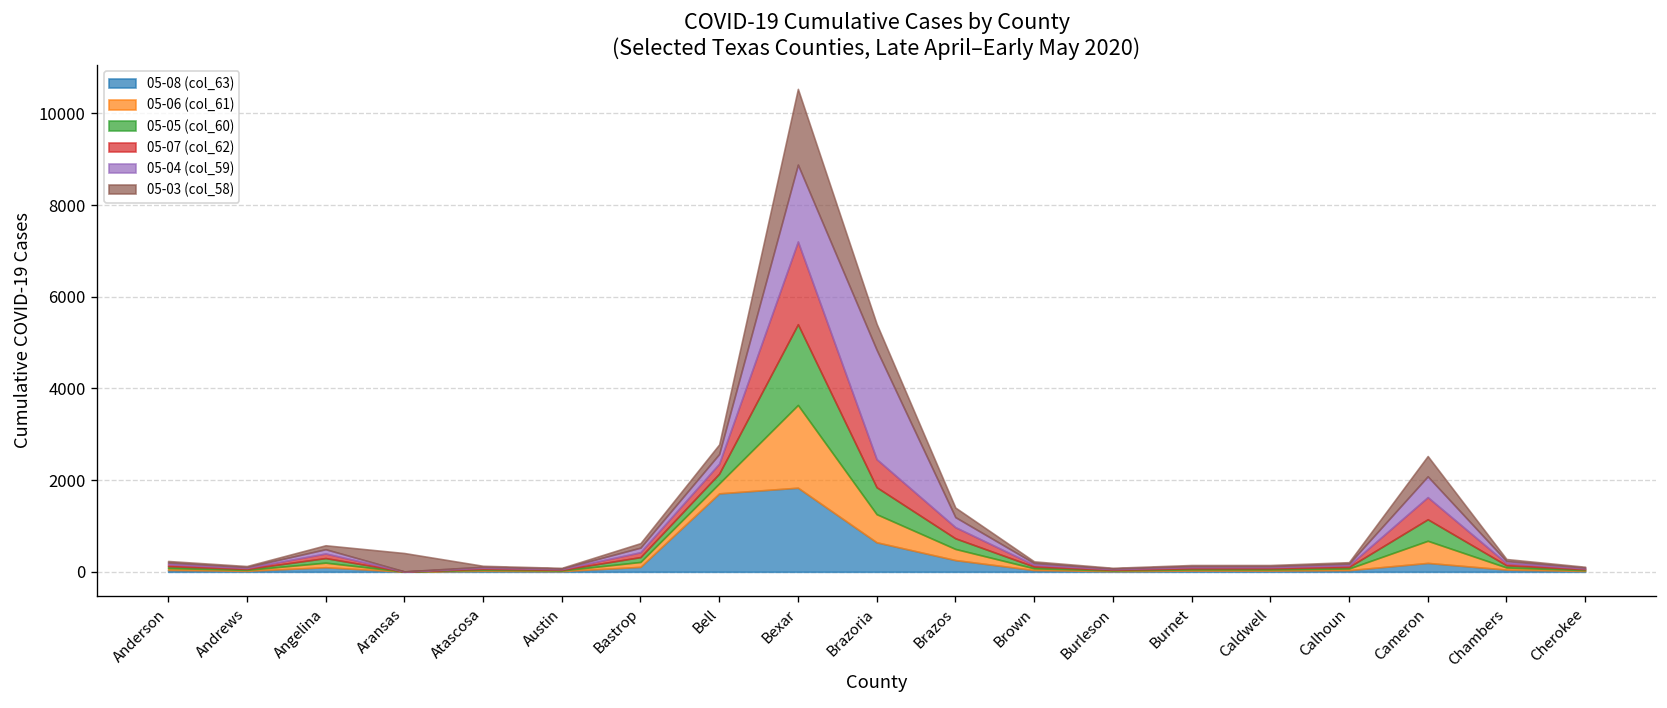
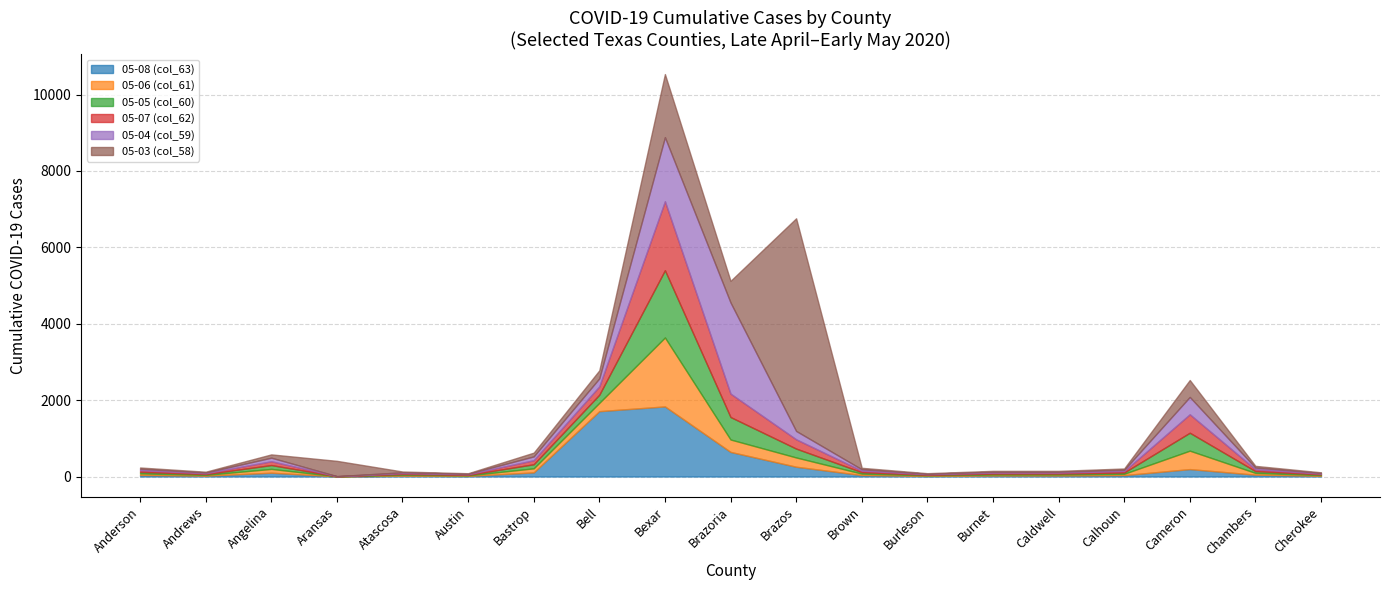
05-06 (col_61), Brazoria: 600 -> 300
05-03 (col_58), Brazos: 200 -> 5600
